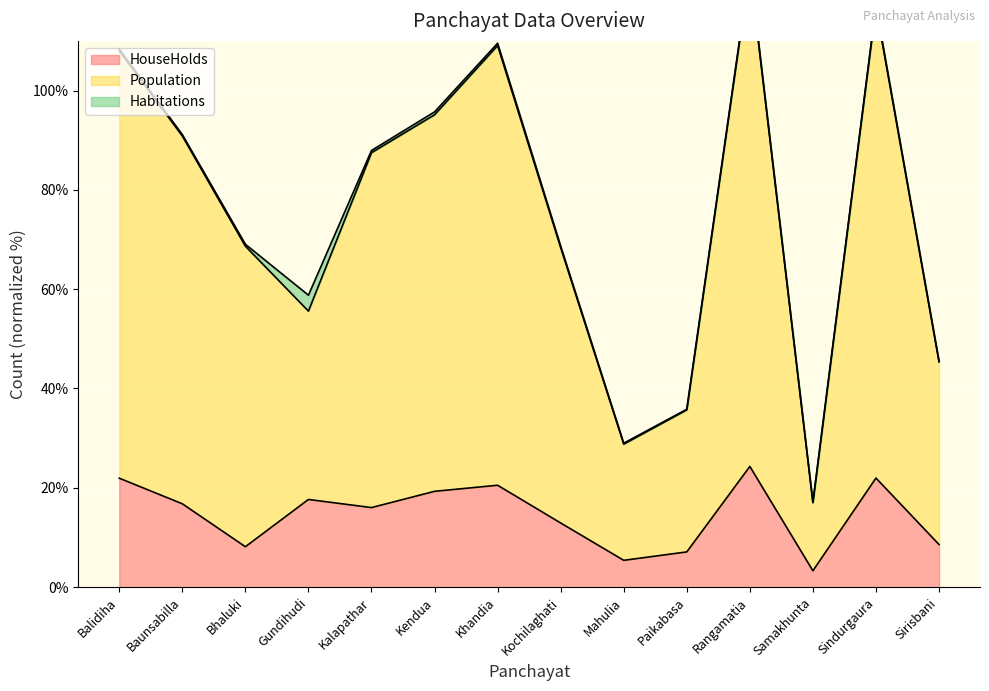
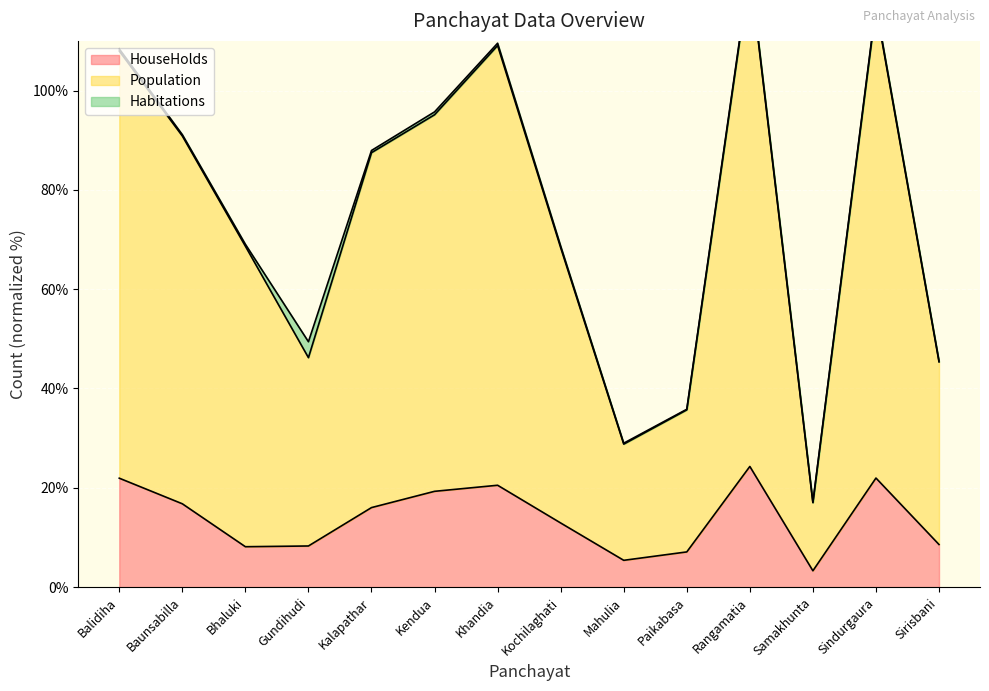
HouseHolds, Gundihudi: 18% -> 8%
